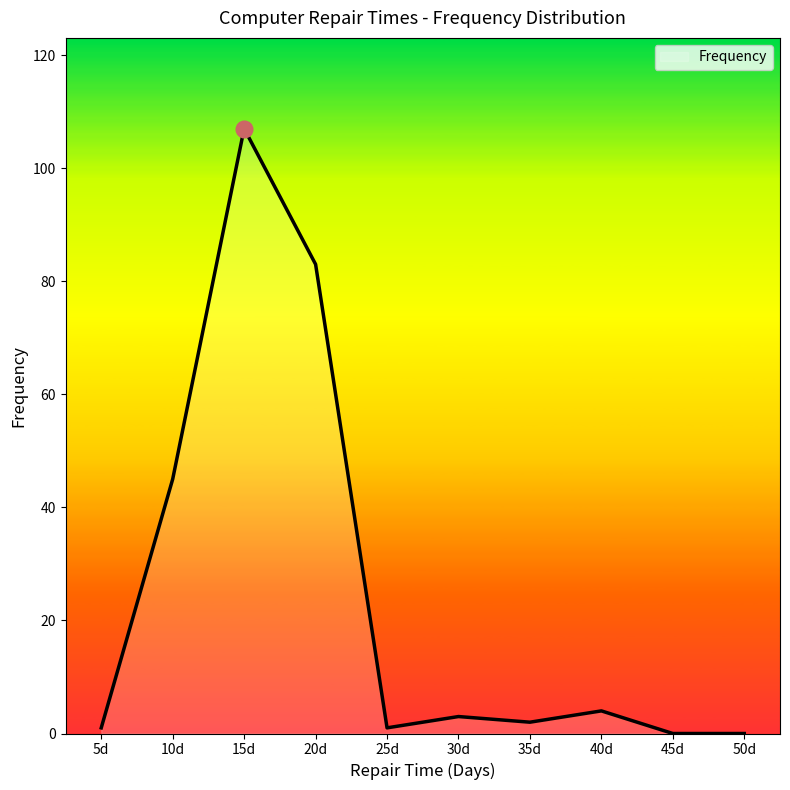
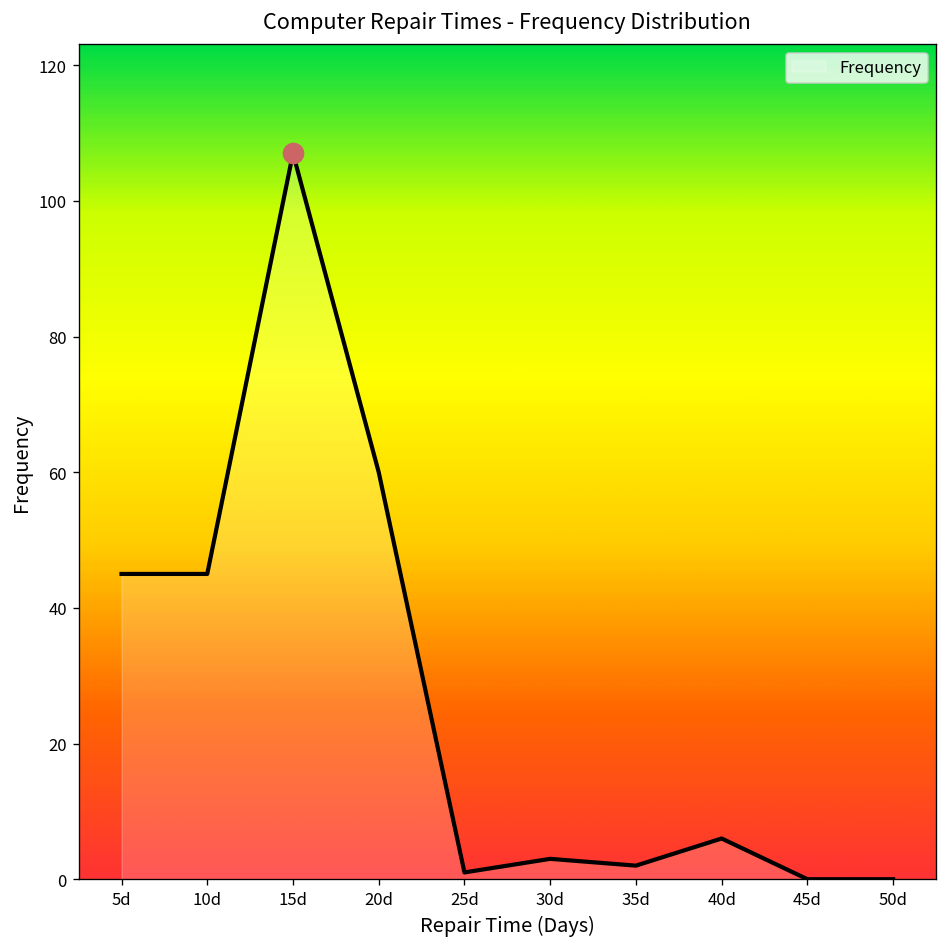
Frequency, 5d: 1 -> 45
Frequency, 20d: 83 -> 60
Frequency, 40d: 4 -> 6
